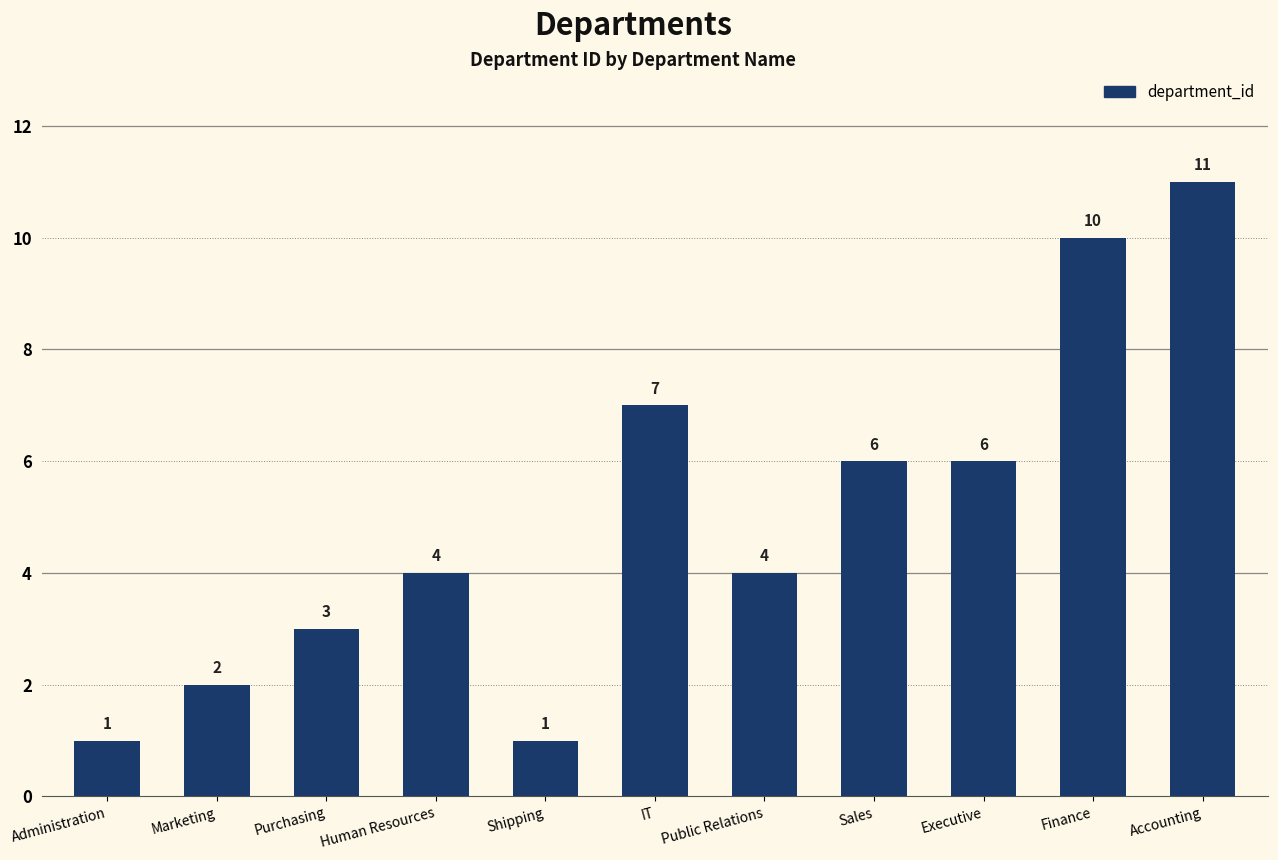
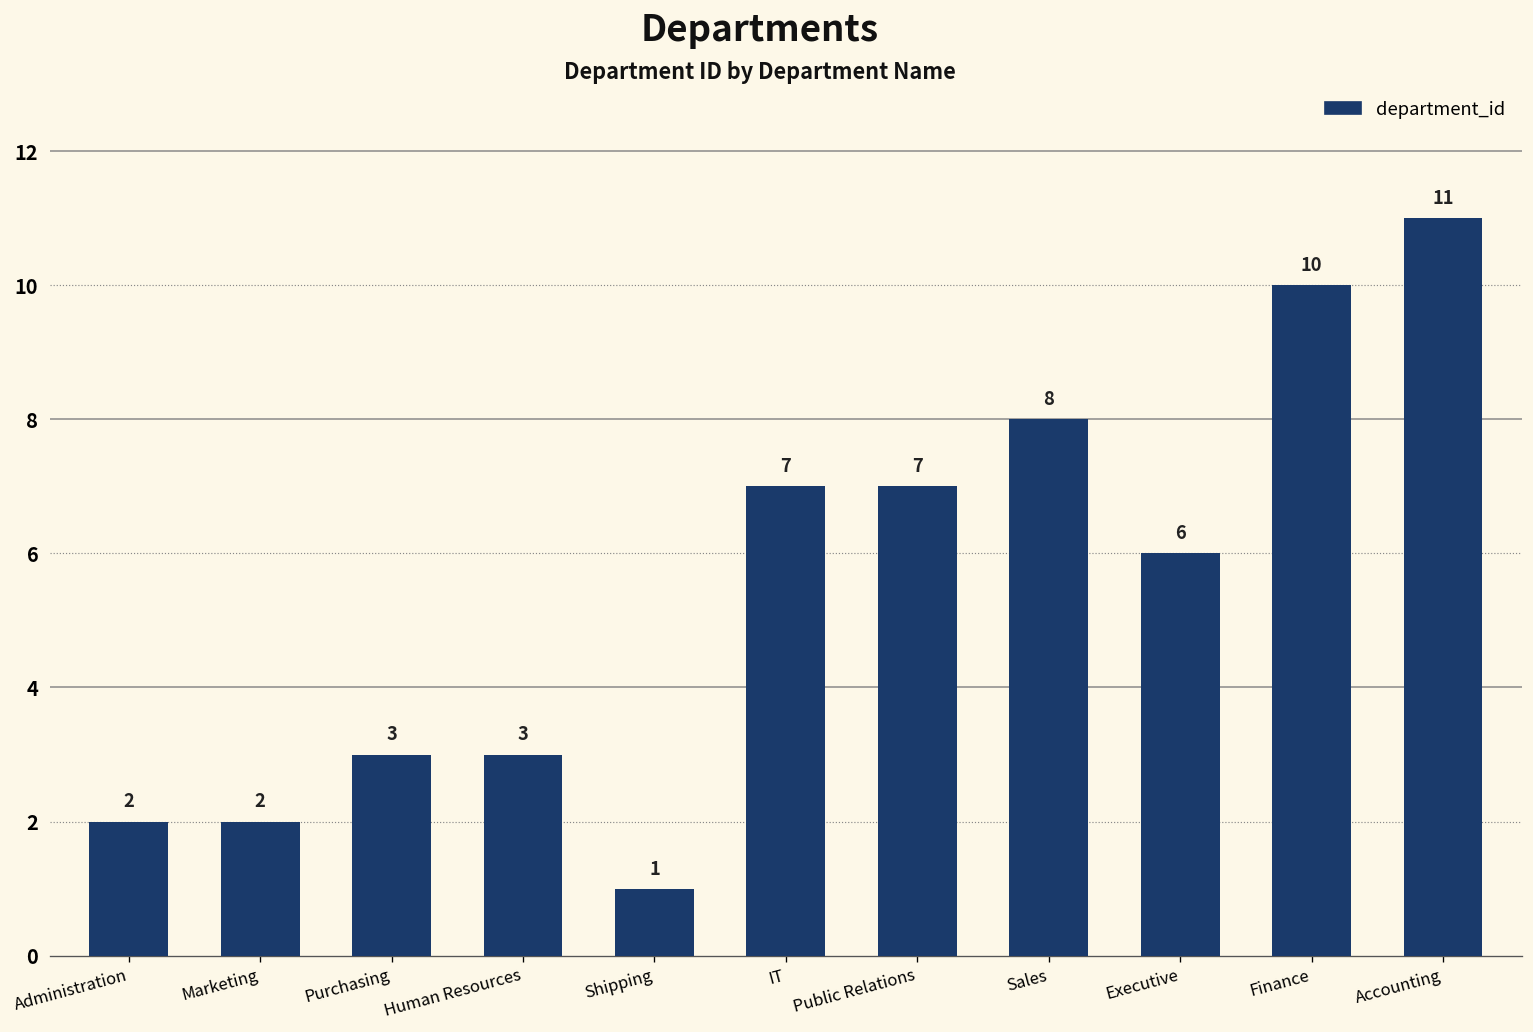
Administration: 1 -> 2
Human Resources: 4 -> 3
Public Relations: 4 -> 7
Sales: 6 -> 8
